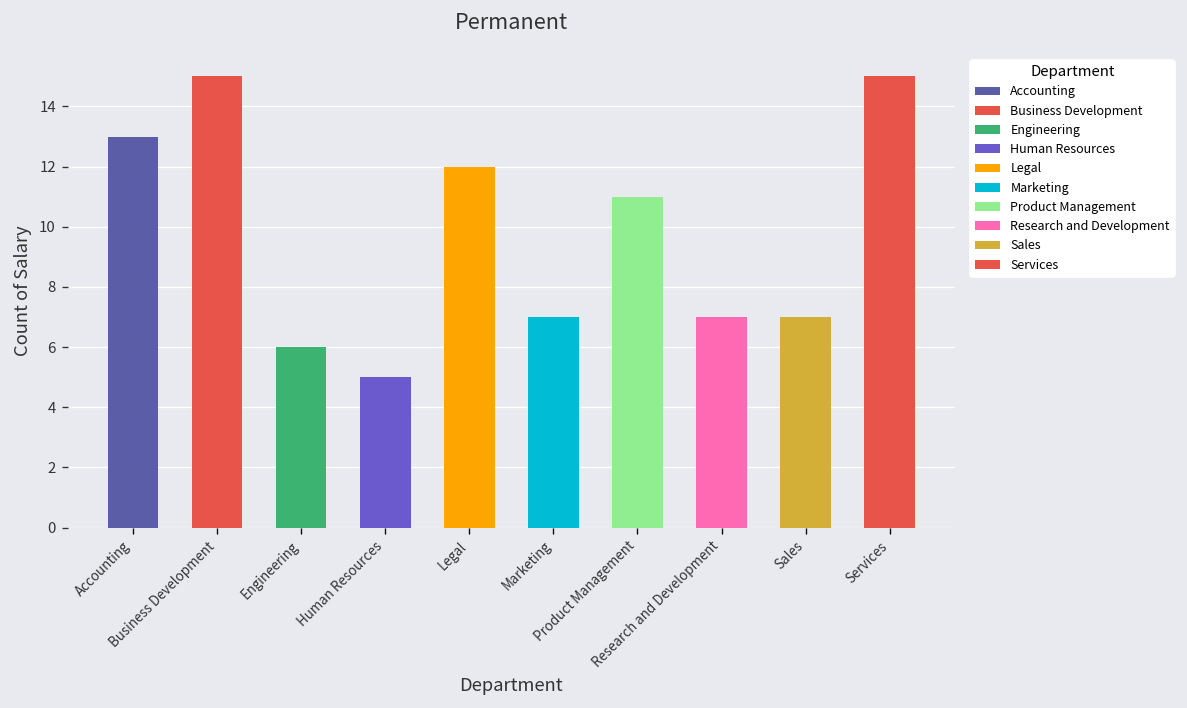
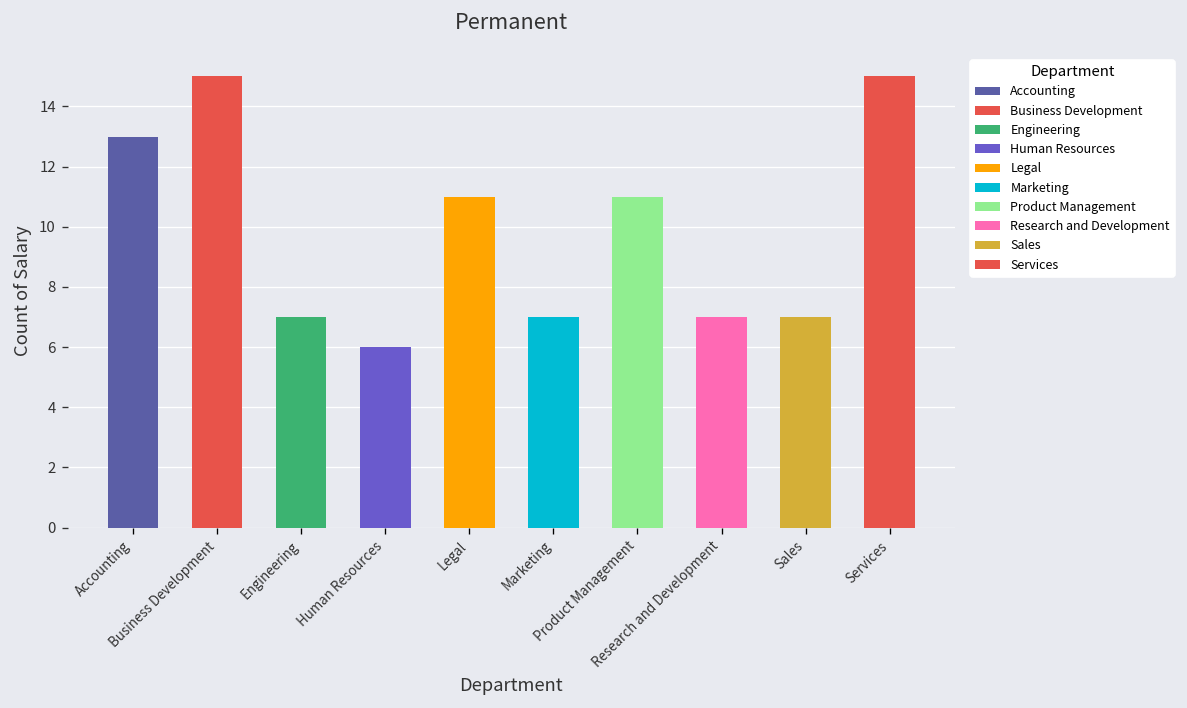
Engineering: 6 -> 7
Human Resources: 5 -> 6
Legal: 12 -> 11
